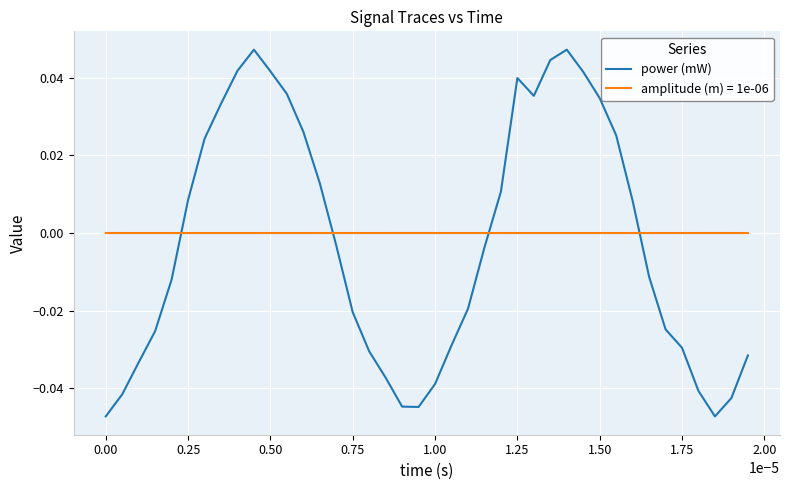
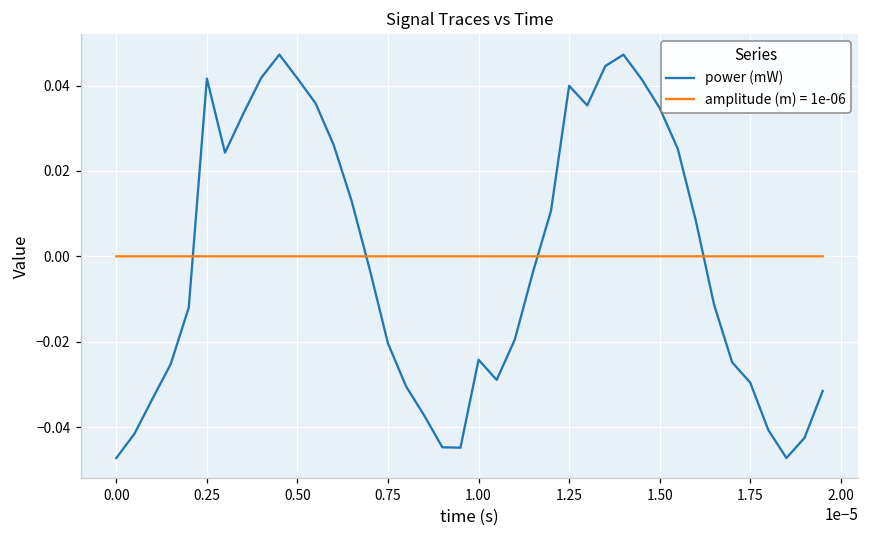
power (mW), 0.25: 0.009 -> 0.042
power (mW), 1.00: -0.039 -> -0.024
